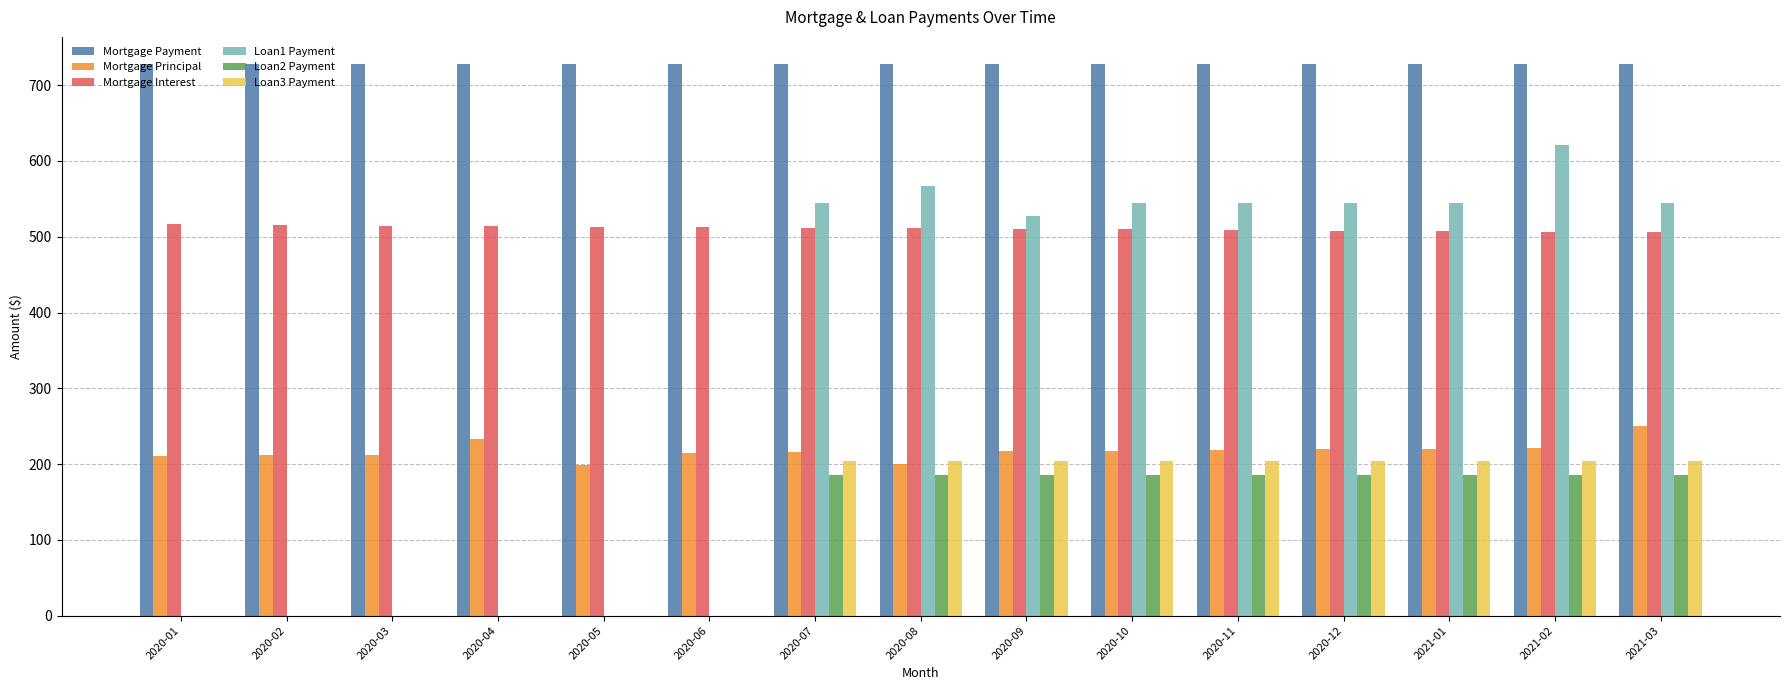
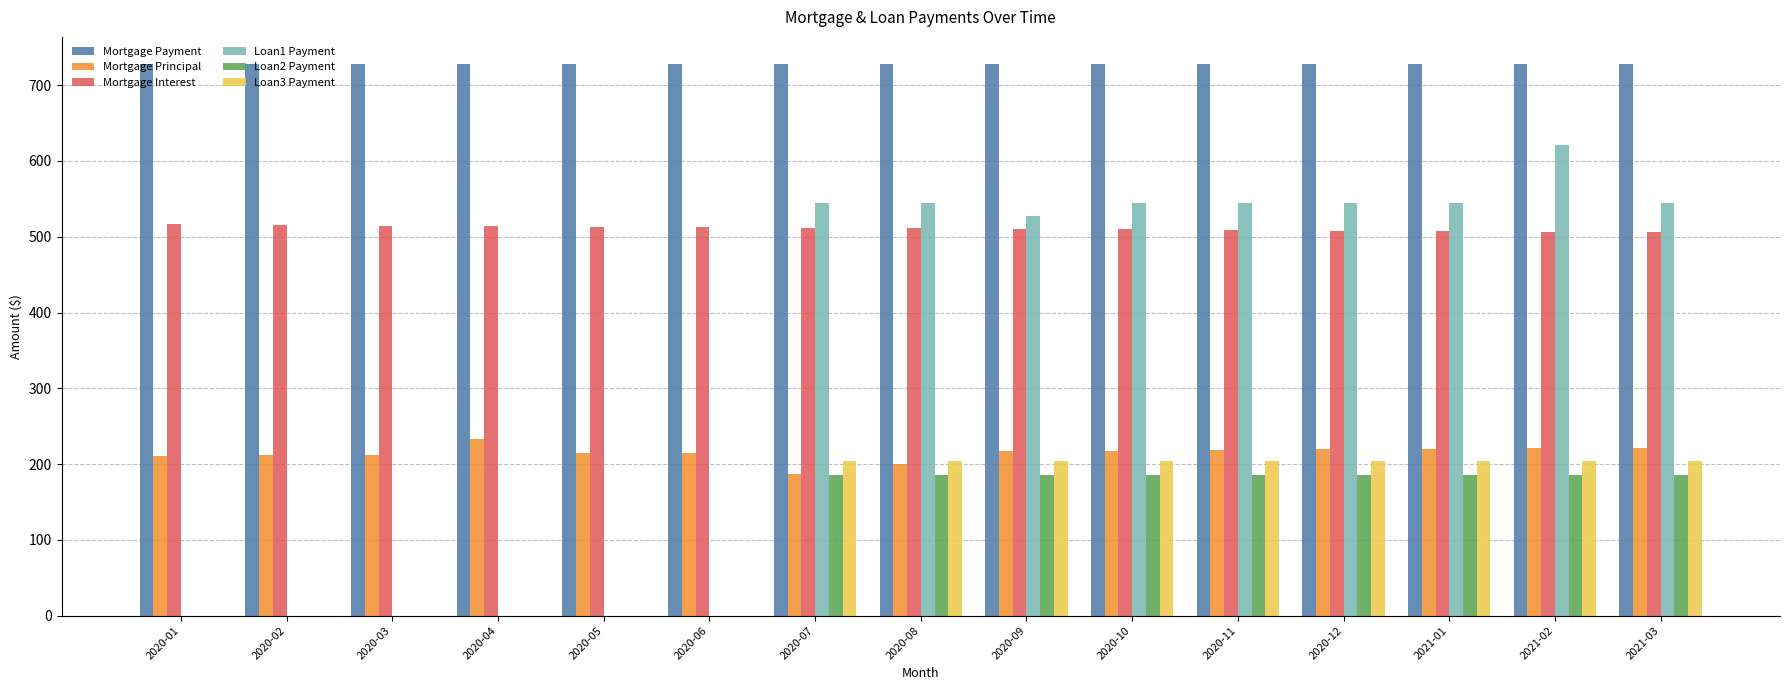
Mortgage Principal, 2020-05: 200 -> 210
Mortgage Principal, 2020-07: 220 -> 190
Loan1 Payment, 2020-08: 570 -> 540
Mortgage Principal, 2021-03: 250 -> 220
